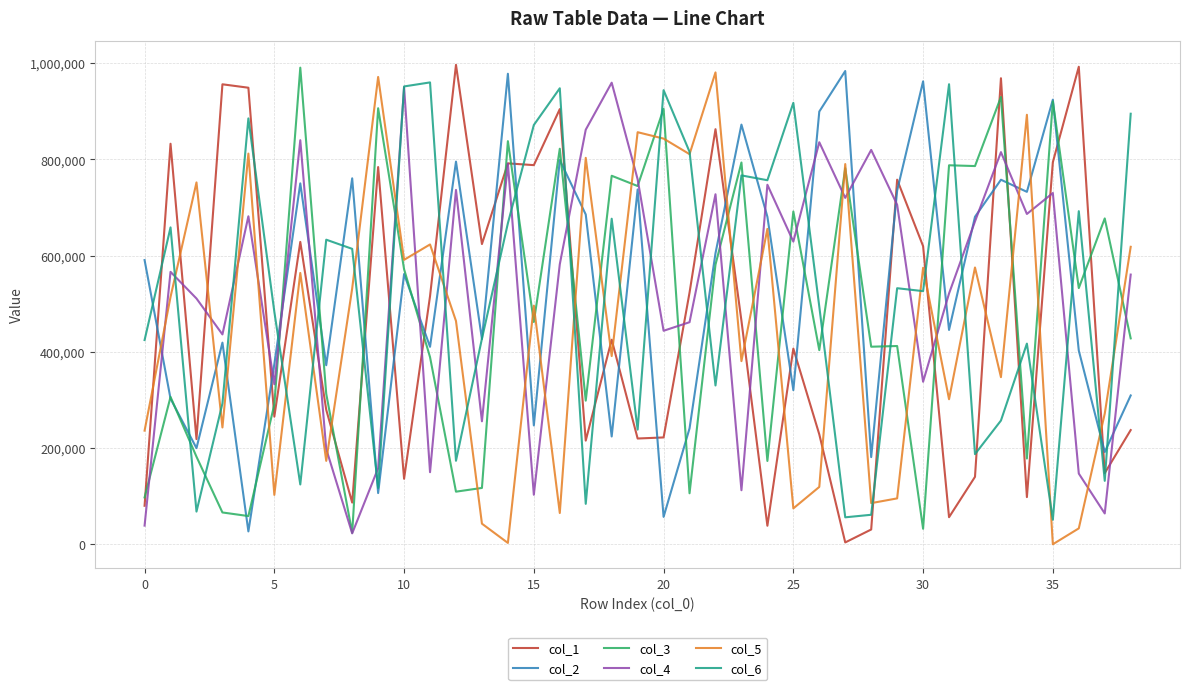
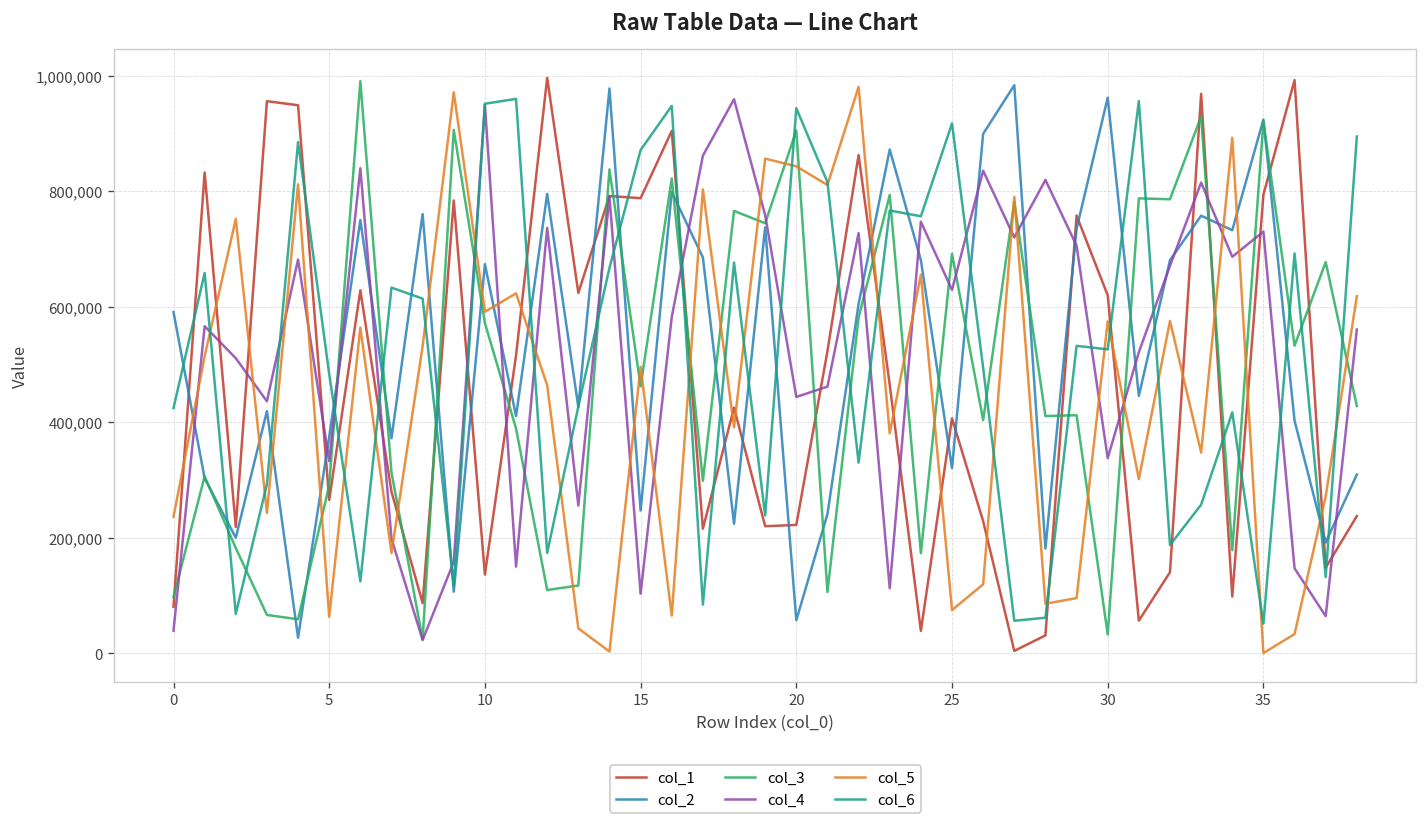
col_5, 5: 100,000 -> 60,000
col_2, 10: 560,000 -> 670,000
